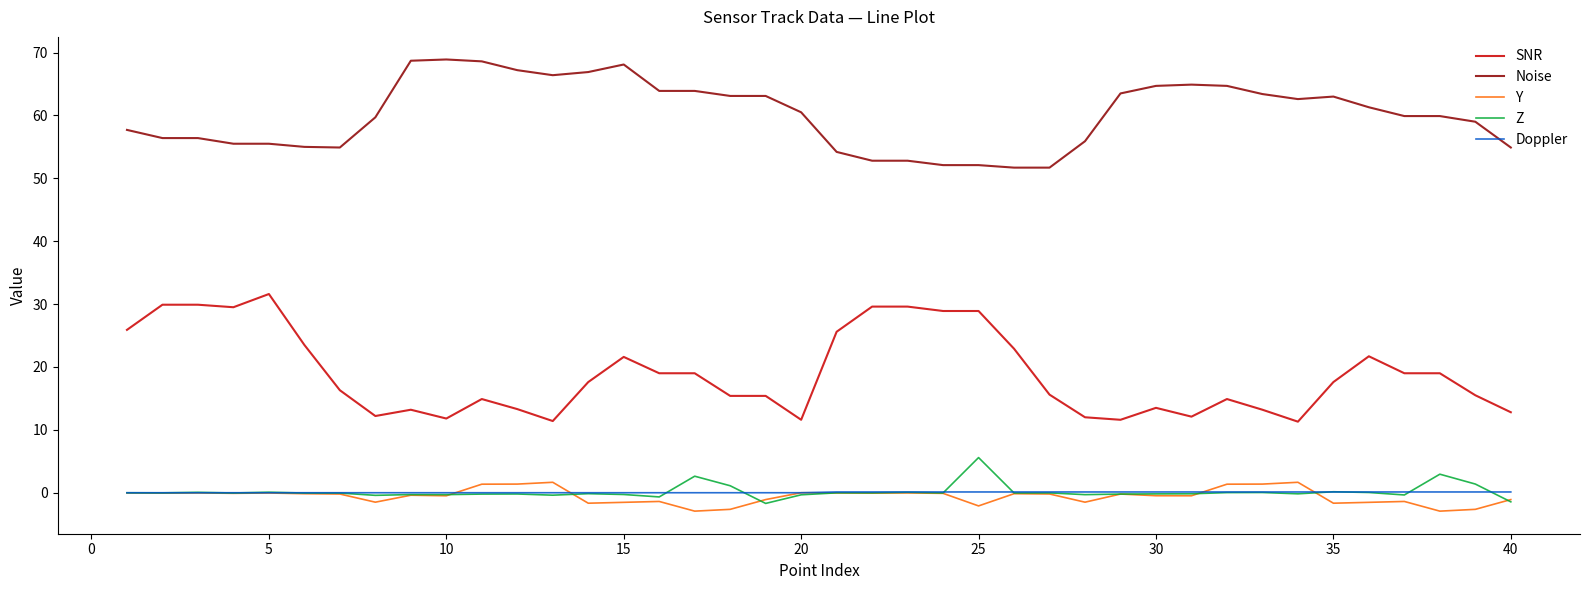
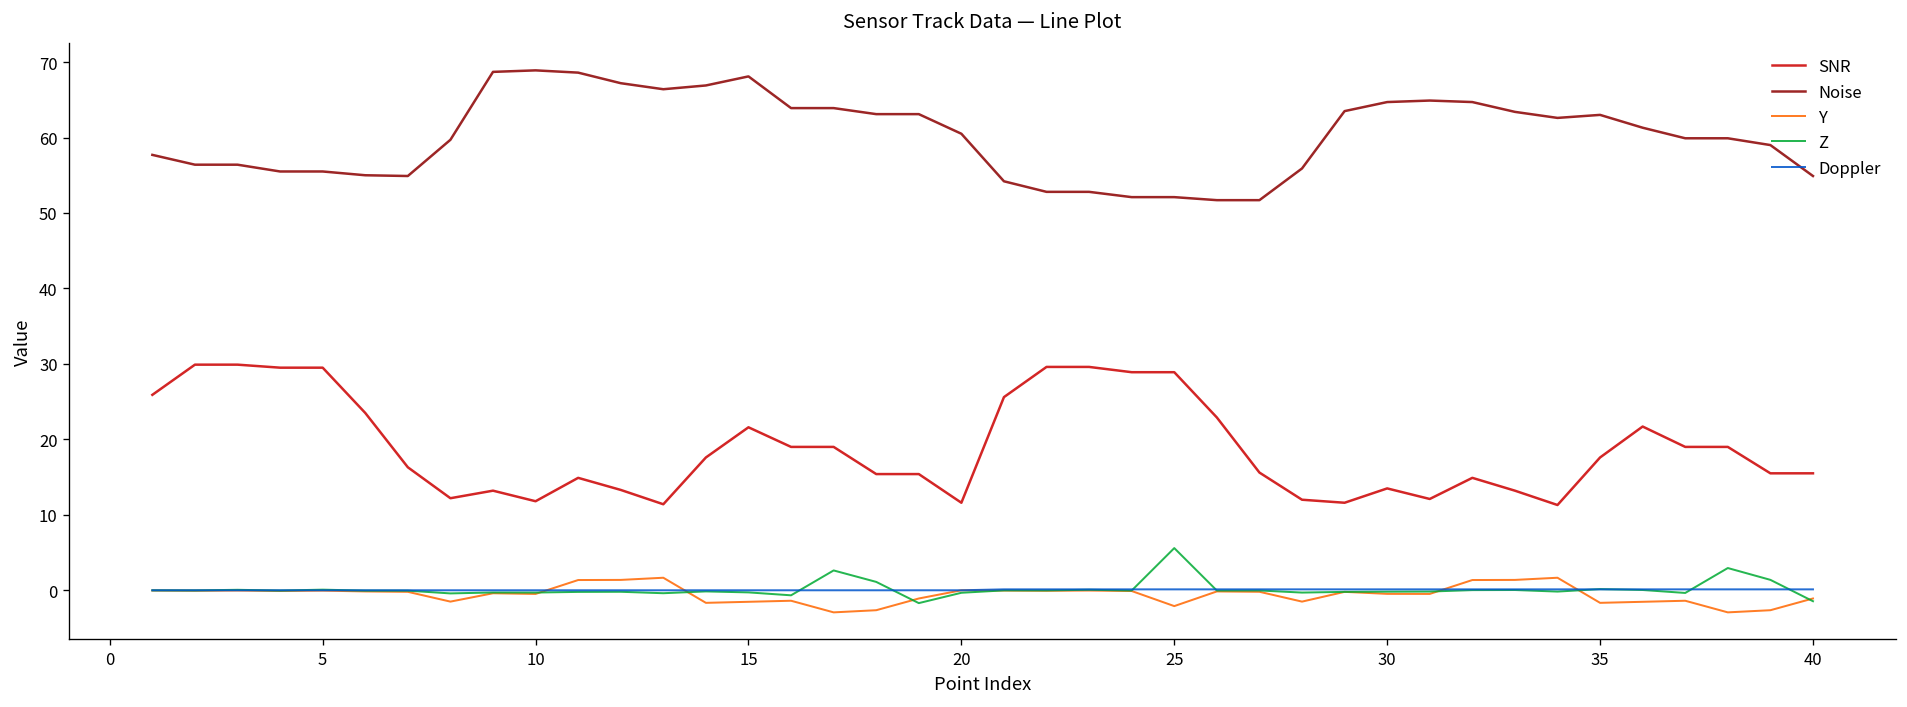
SNR, 5: 32 -> 30
SNR, 40: 13 -> 16
